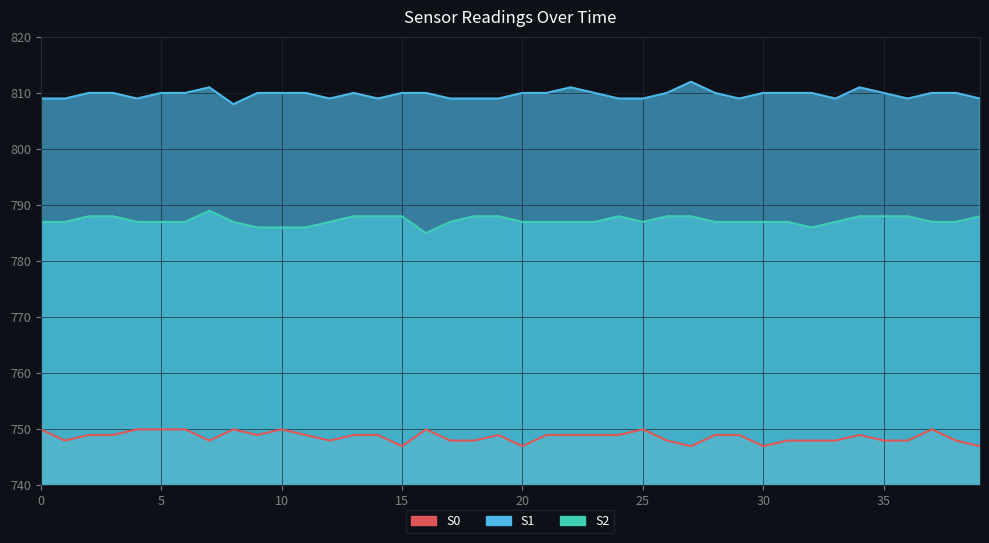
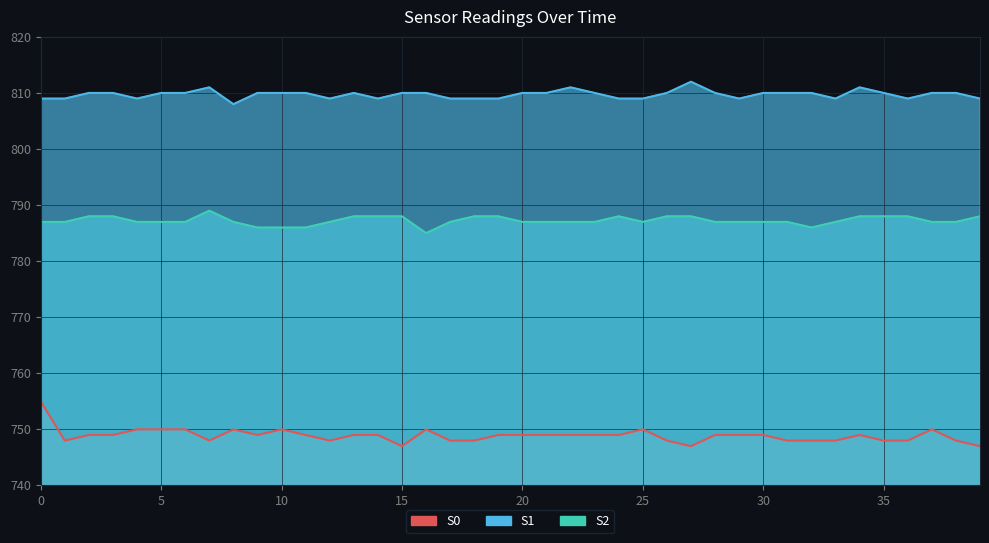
S0, 0: 750 -> 755
S0, 20: 747 -> 749
S0, 30: 747 -> 749
